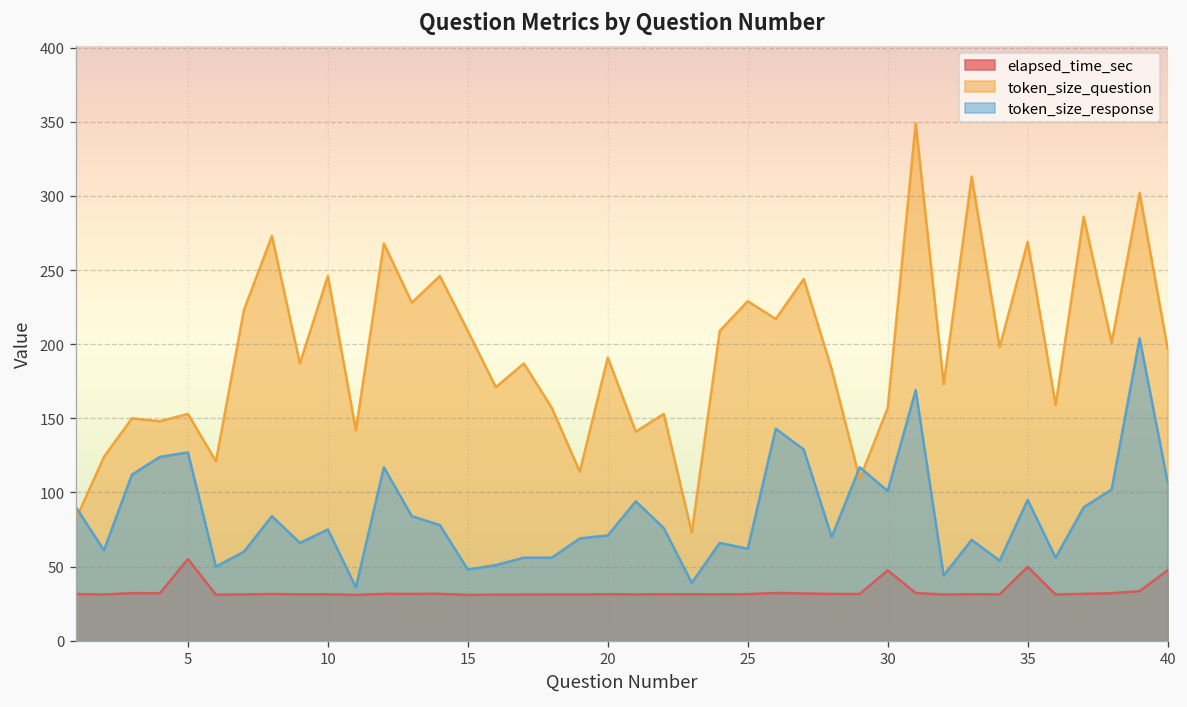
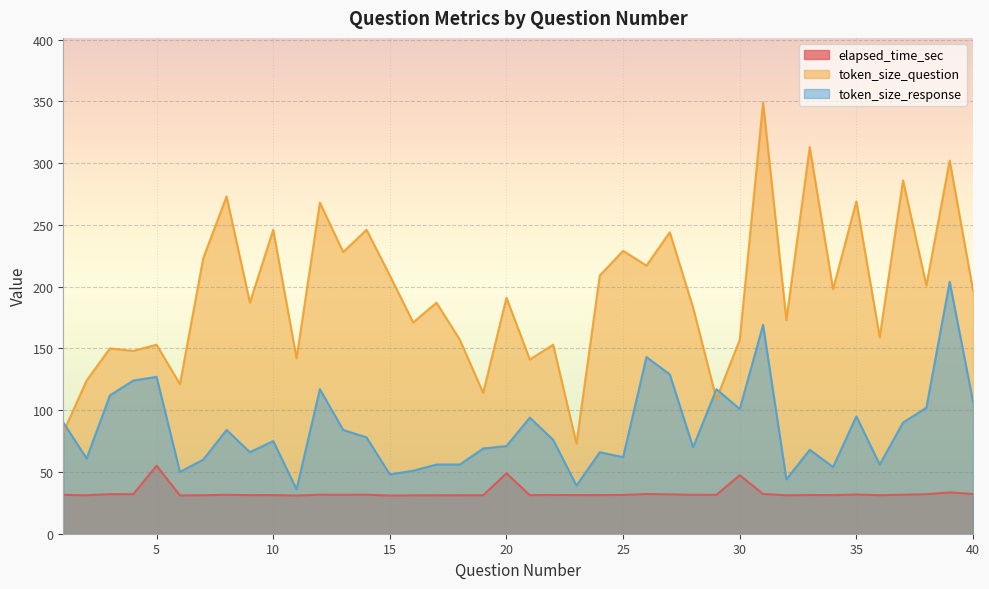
elapsed_time_sec, 20: 31 -> 49
elapsed_time_sec, 35: 50 -> 32
elapsed_time_sec, 40: 47 -> 32
